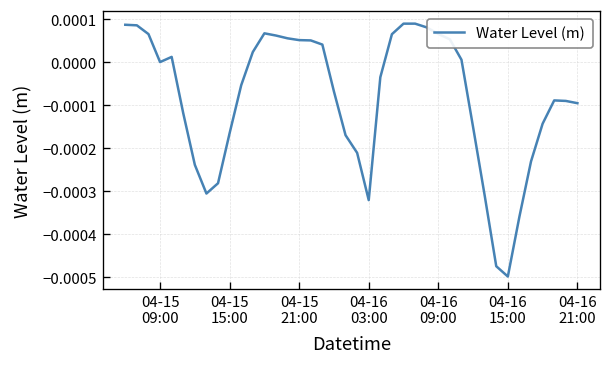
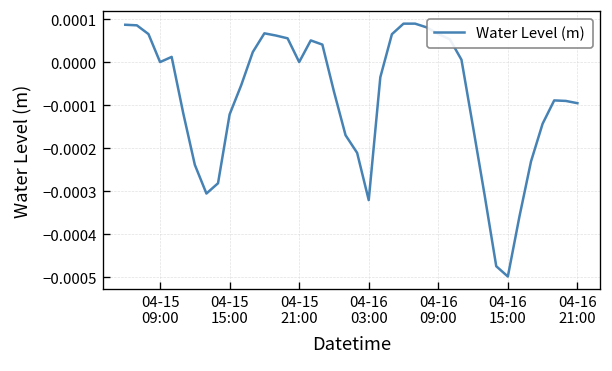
04-15 15:00: -0.00017 -> -0.00012
04-15 21:00: 0.0001 -> 0.0000
